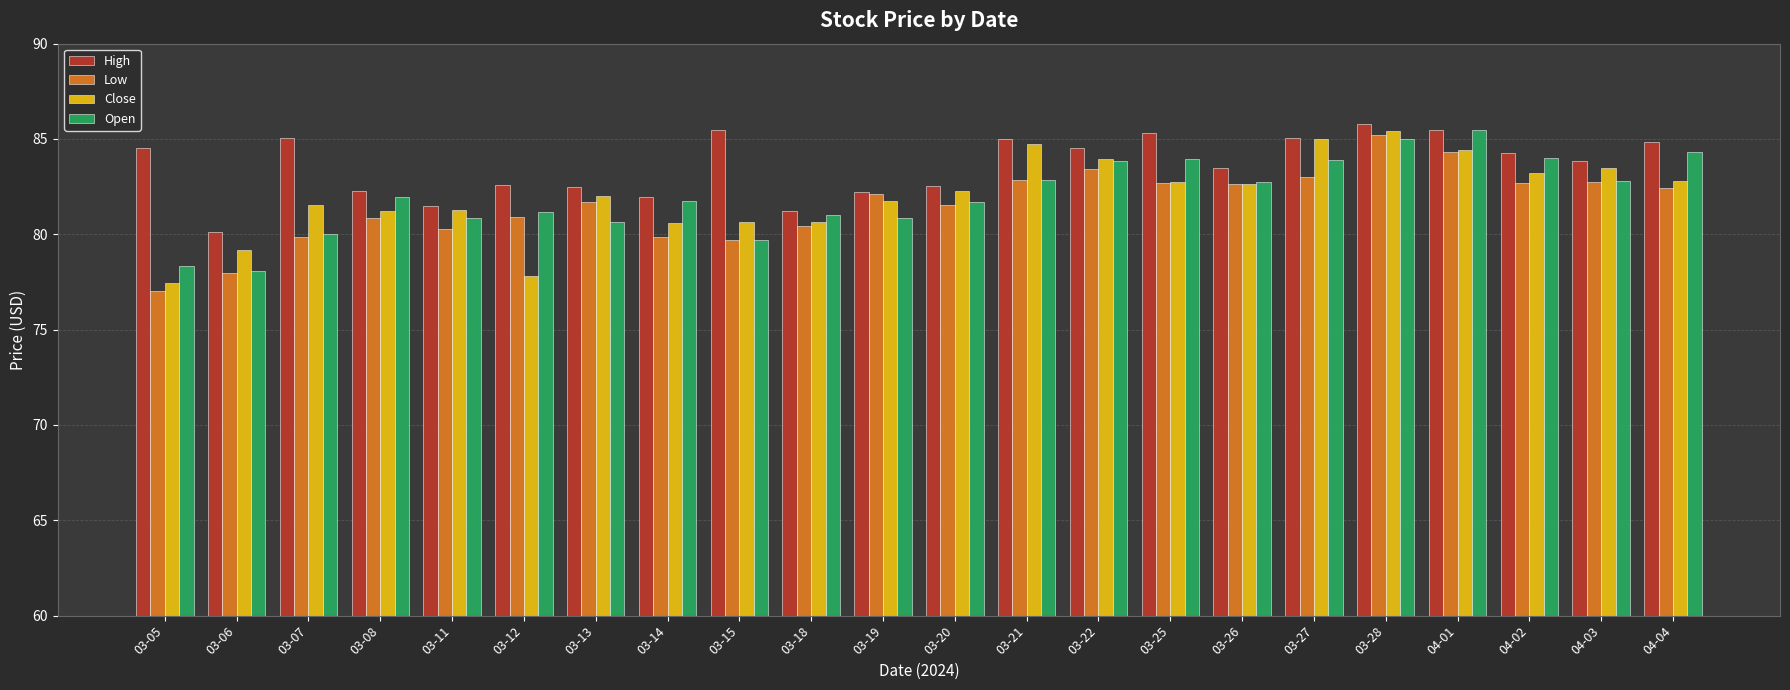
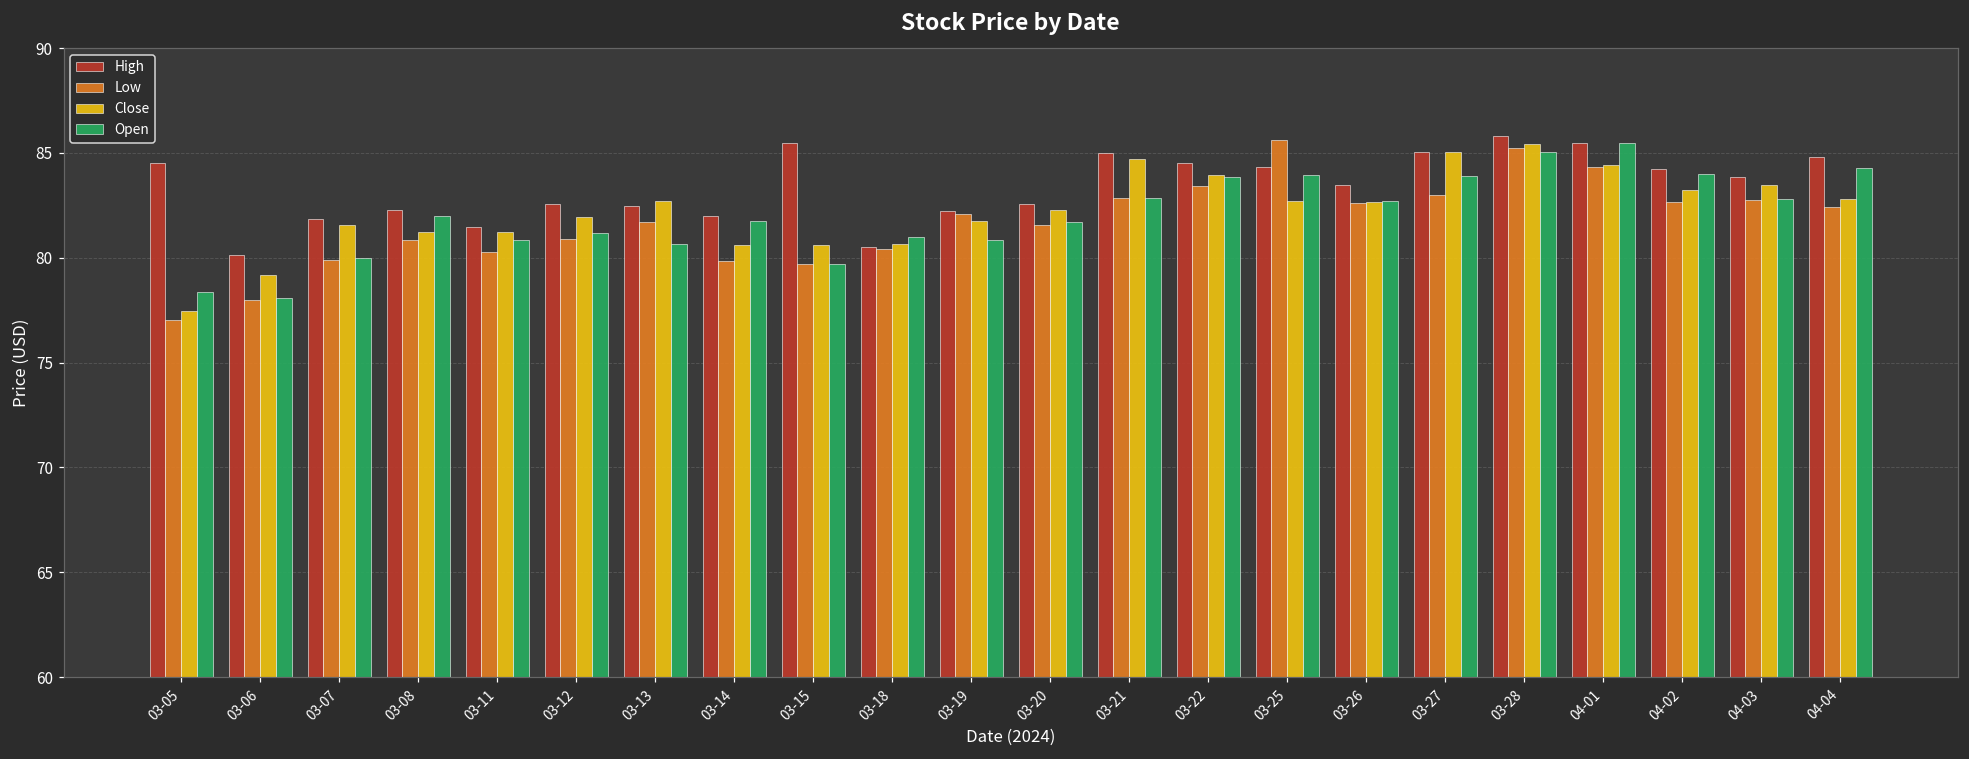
High, 03-07: 85.1 -> 81.9
Close, 03-12: 77.8 -> 81.9
Close, 03-13: 82.0 -> 82.7
High, 03-18: 81.2 -> 80.5
High, 03-25: 85.3 -> 84.3
Low, 03-25: 82.7 -> 85.6
